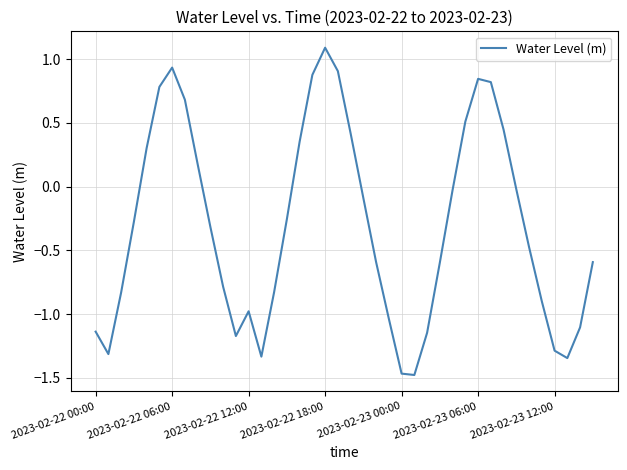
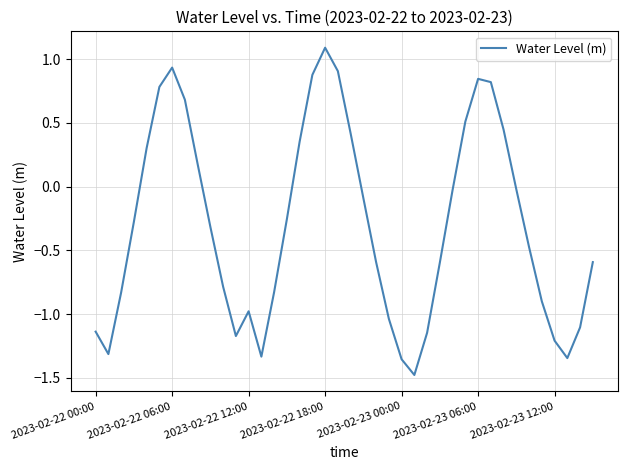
2023-02-23 00:00: -1.47 -> -1.35
2023-02-23 12:00: -1.29 -> -1.21
